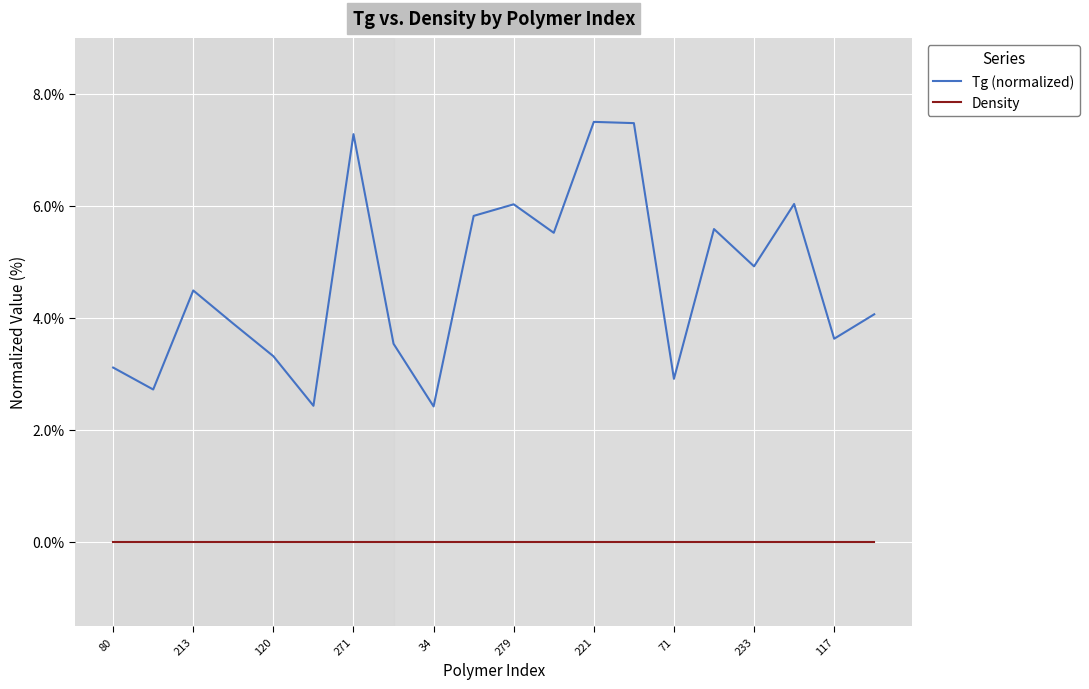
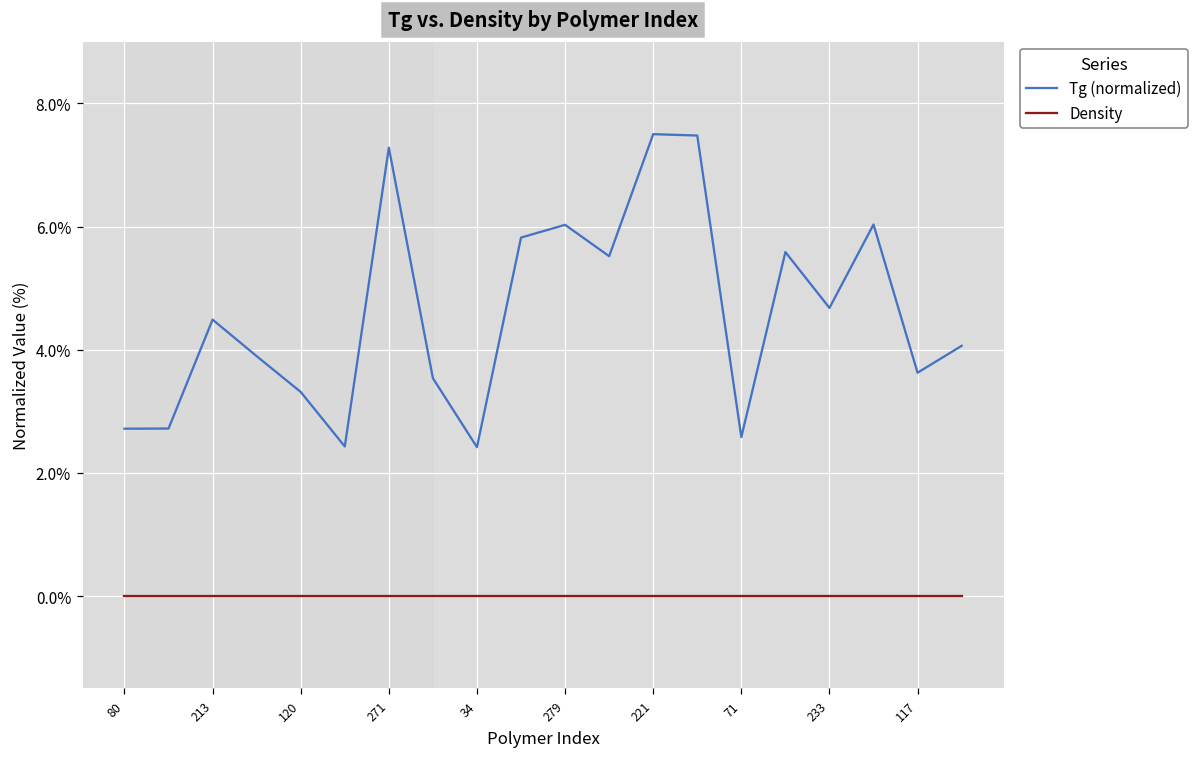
Tg (normalized), 80: 3.1% -> 2.7%
Tg (normalized), 71: 2.9% -> 2.6%
Tg (normalized), 233: 4.9% -> 4.7%
